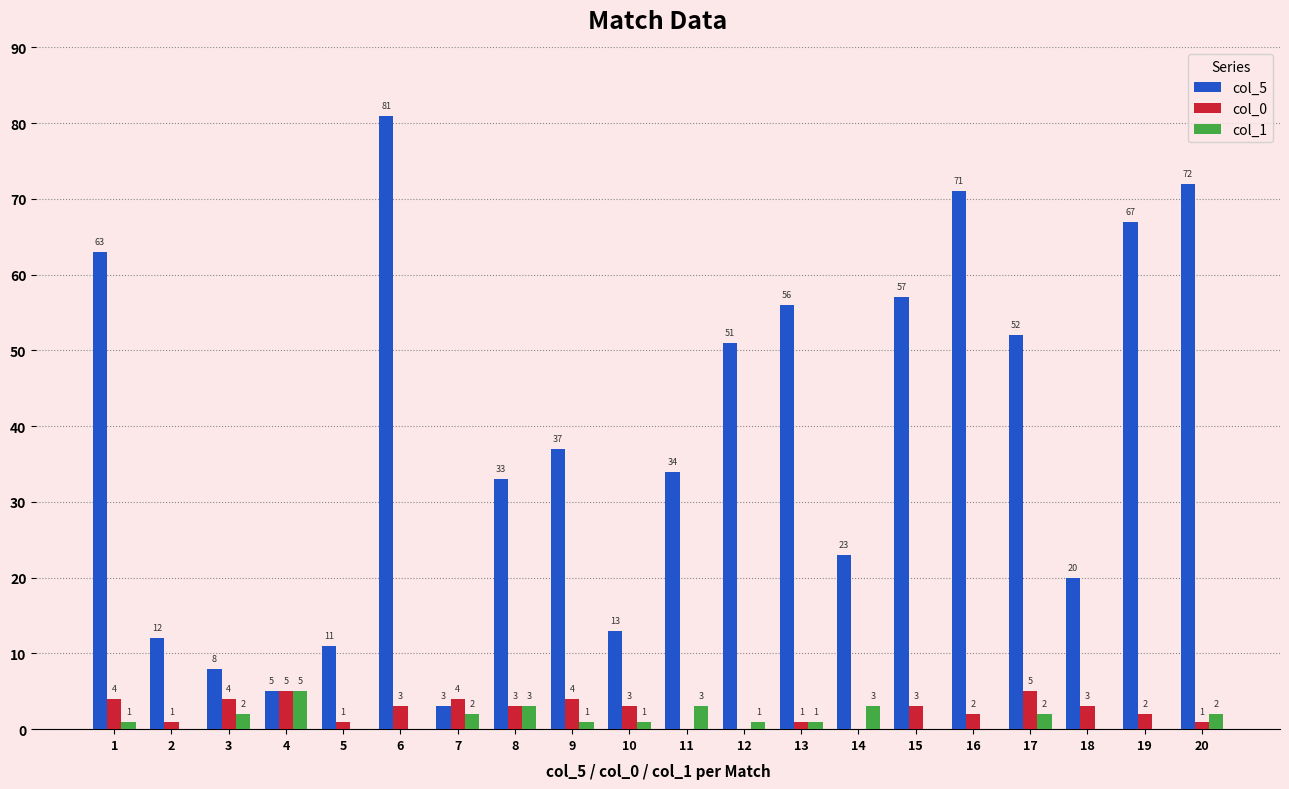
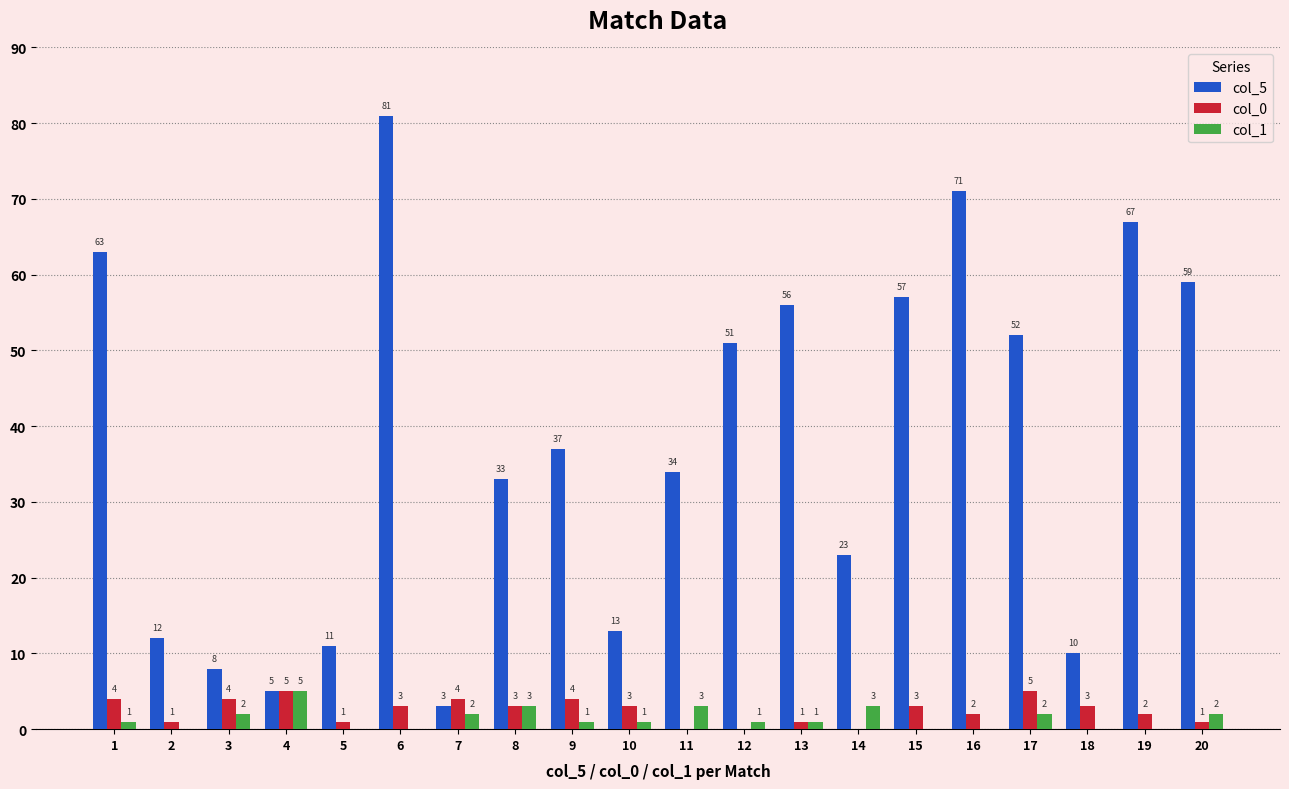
col_5, 18: 20 -> 10
col_5, 20: 72 -> 59
